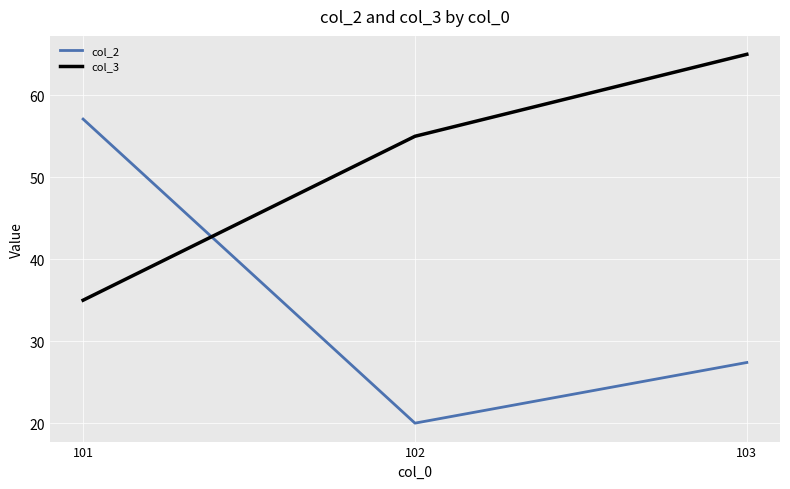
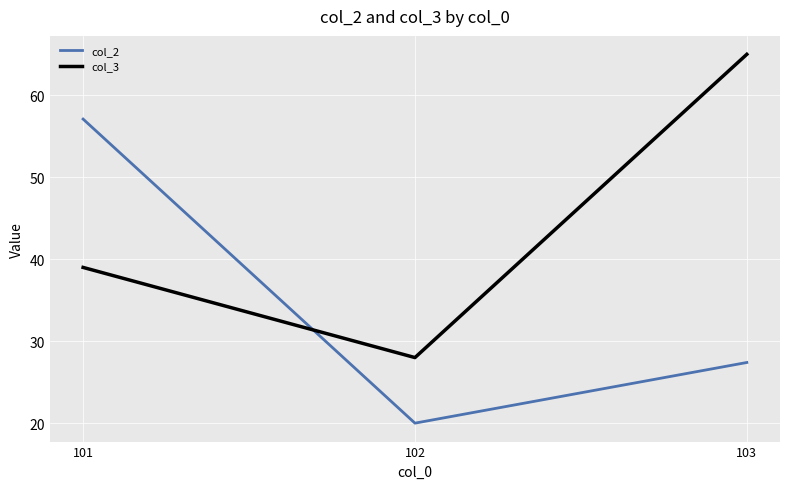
col_3, 101: 35 -> 39
col_3, 102: 55 -> 28
